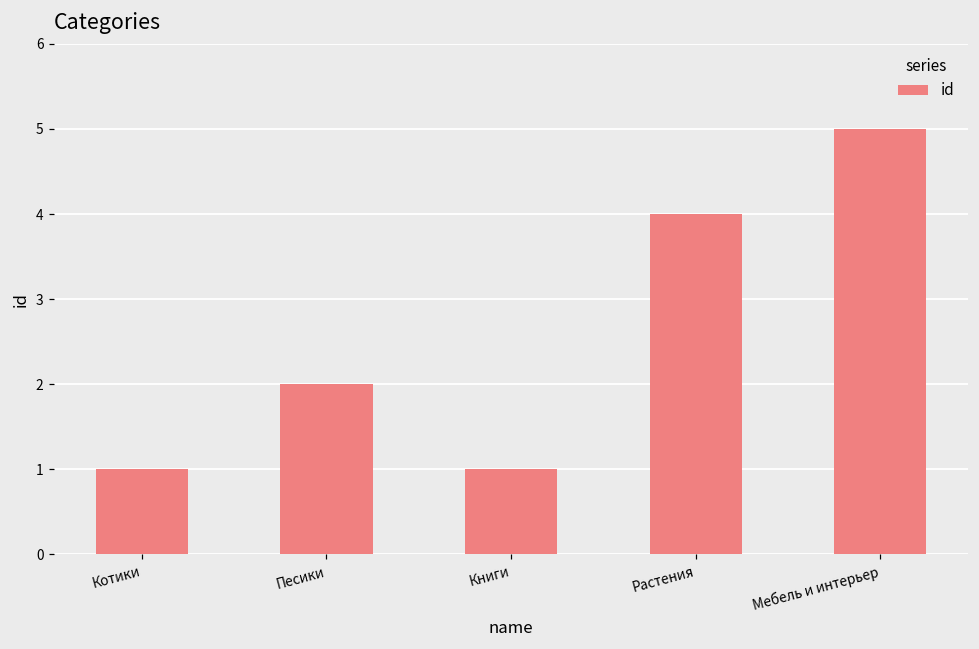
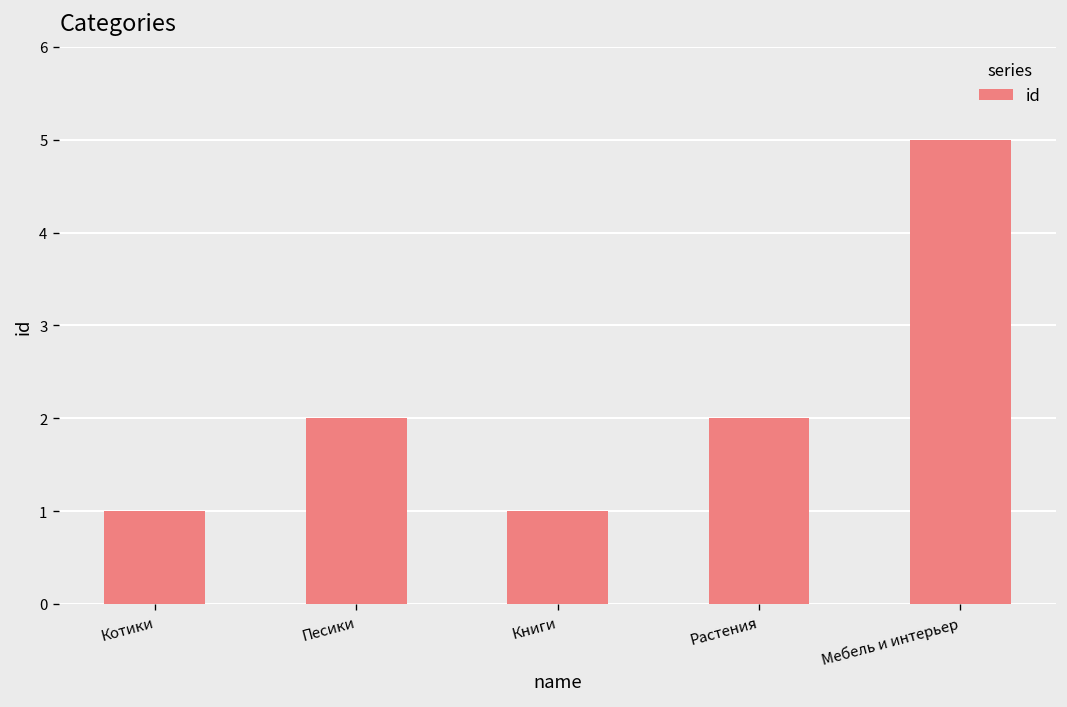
Растения: 4 -> 2
